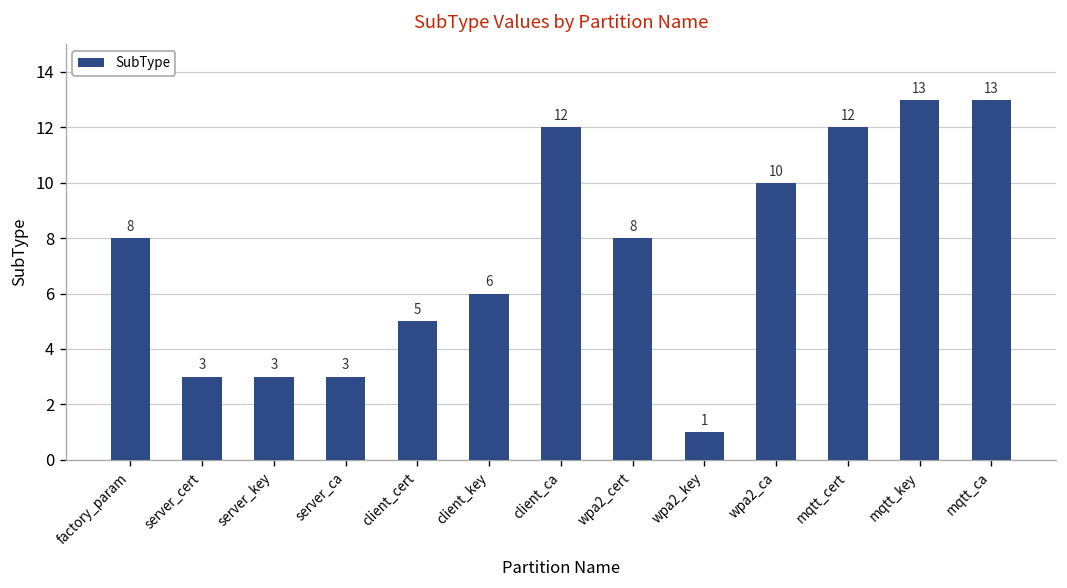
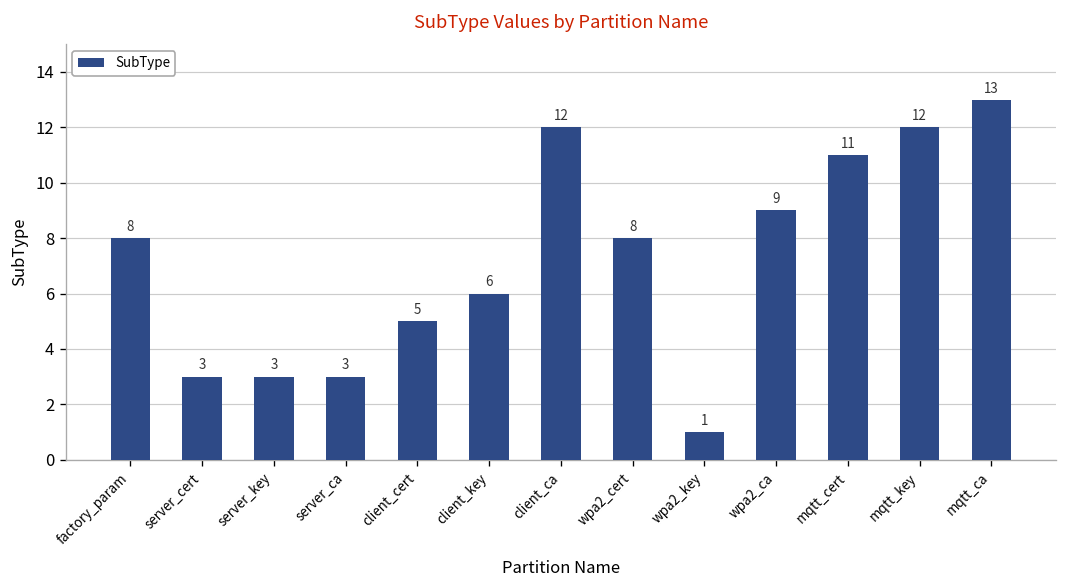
wpa2_ca: 10 -> 9
mqtt_cert: 12 -> 11
mqtt_key: 13 -> 12
